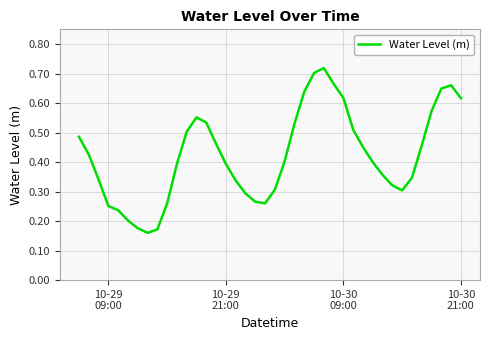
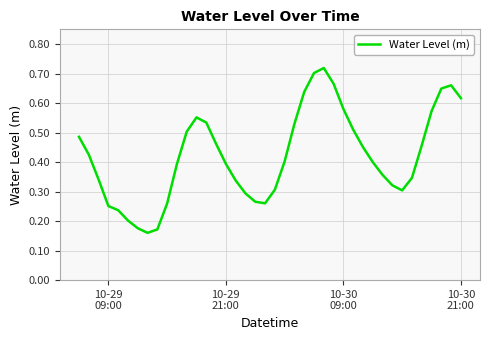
10-30 09:00: 0.62 -> 0.58
